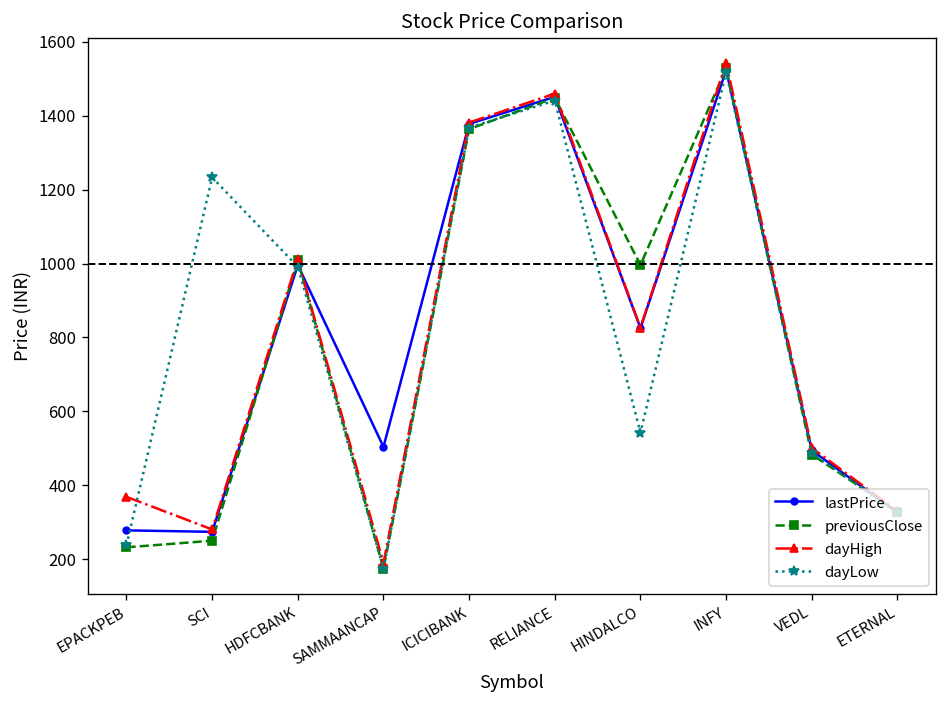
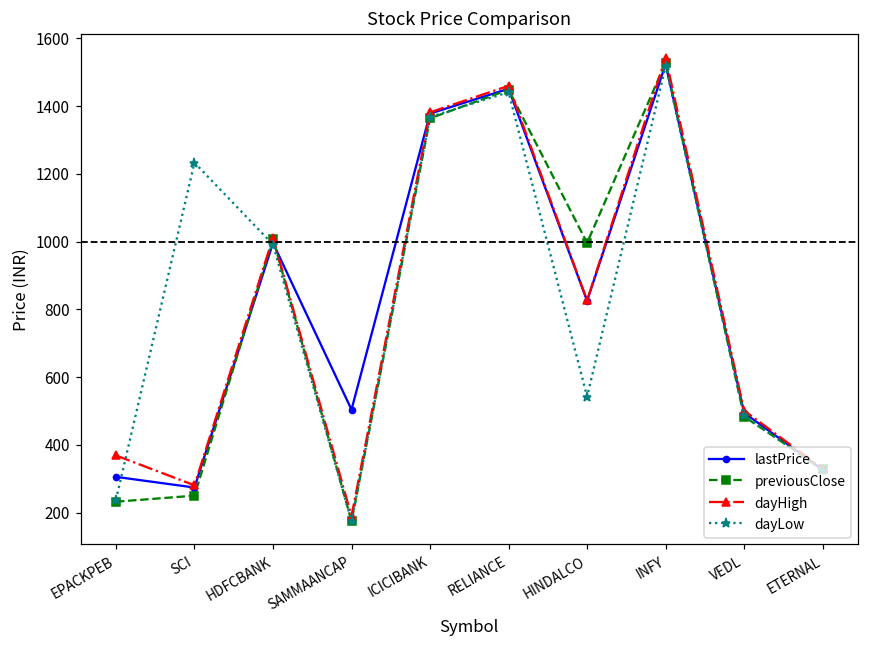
lastPrice, EPACKPEB: 280 -> 310
